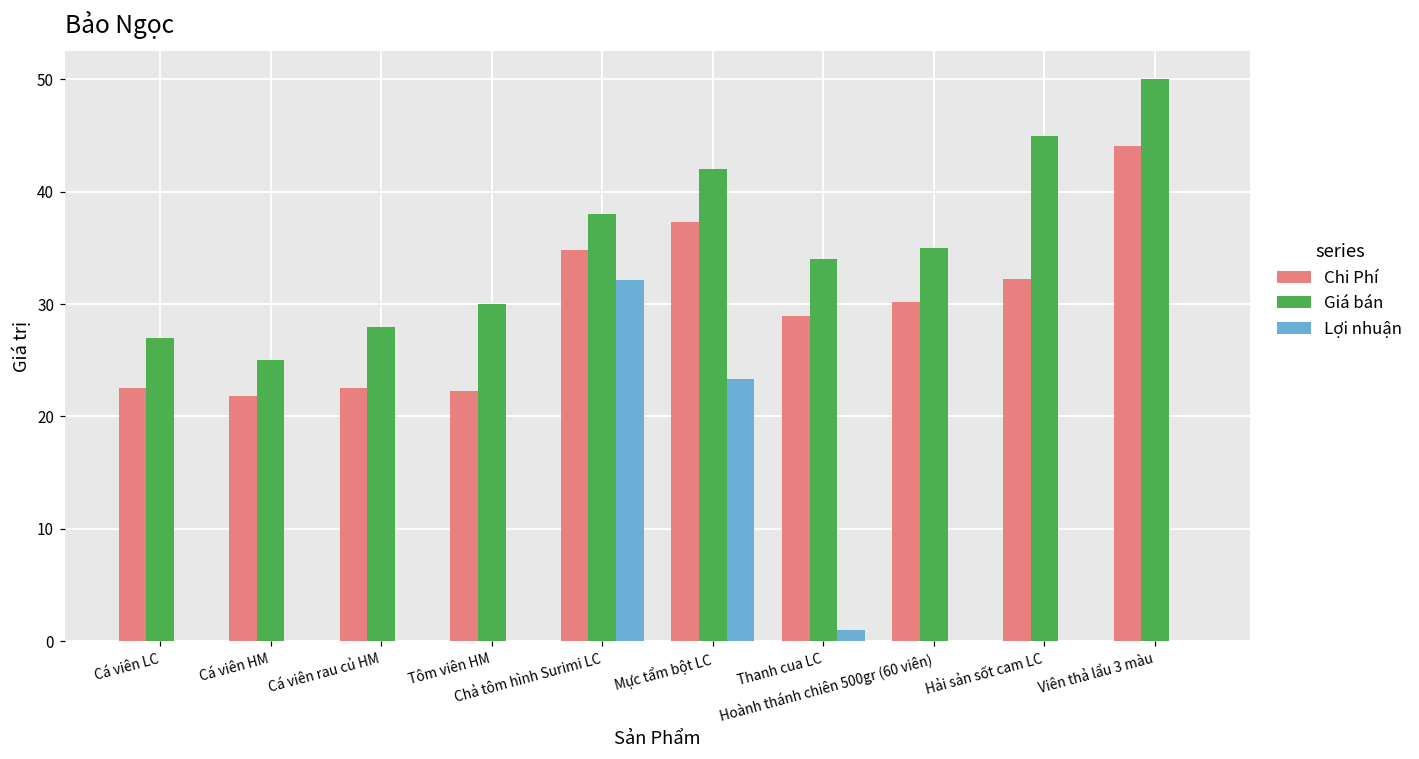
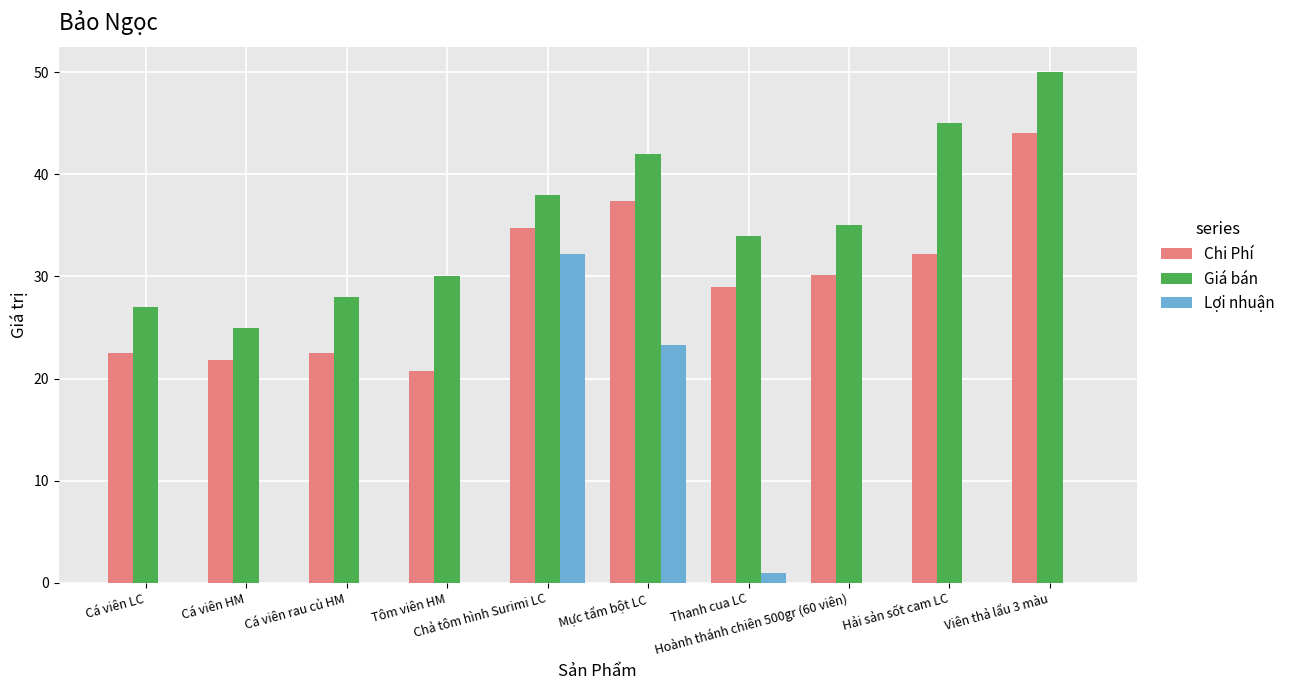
Chi Phí, Tôm viên HM: 22.3 -> 20.7
